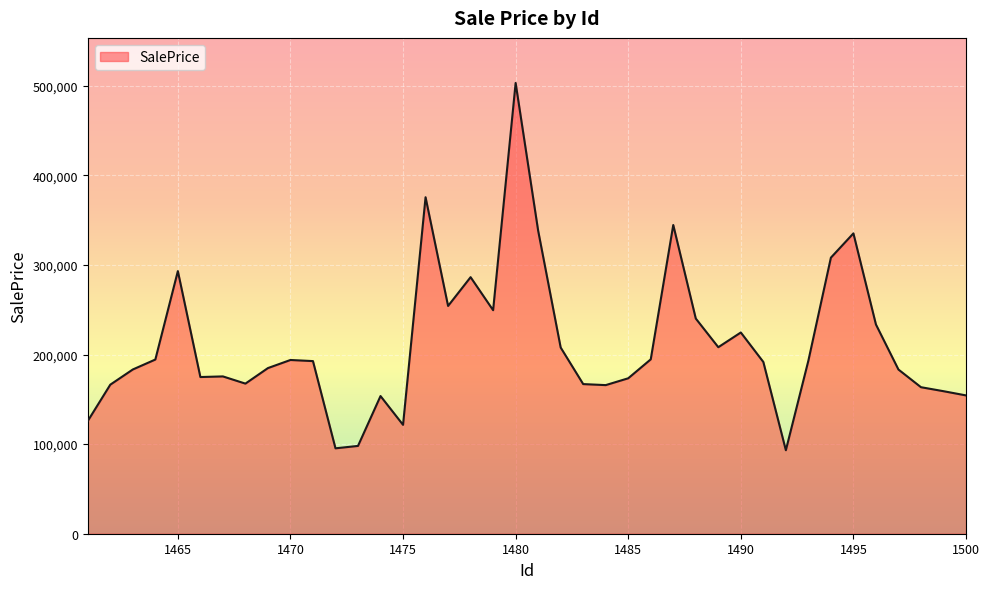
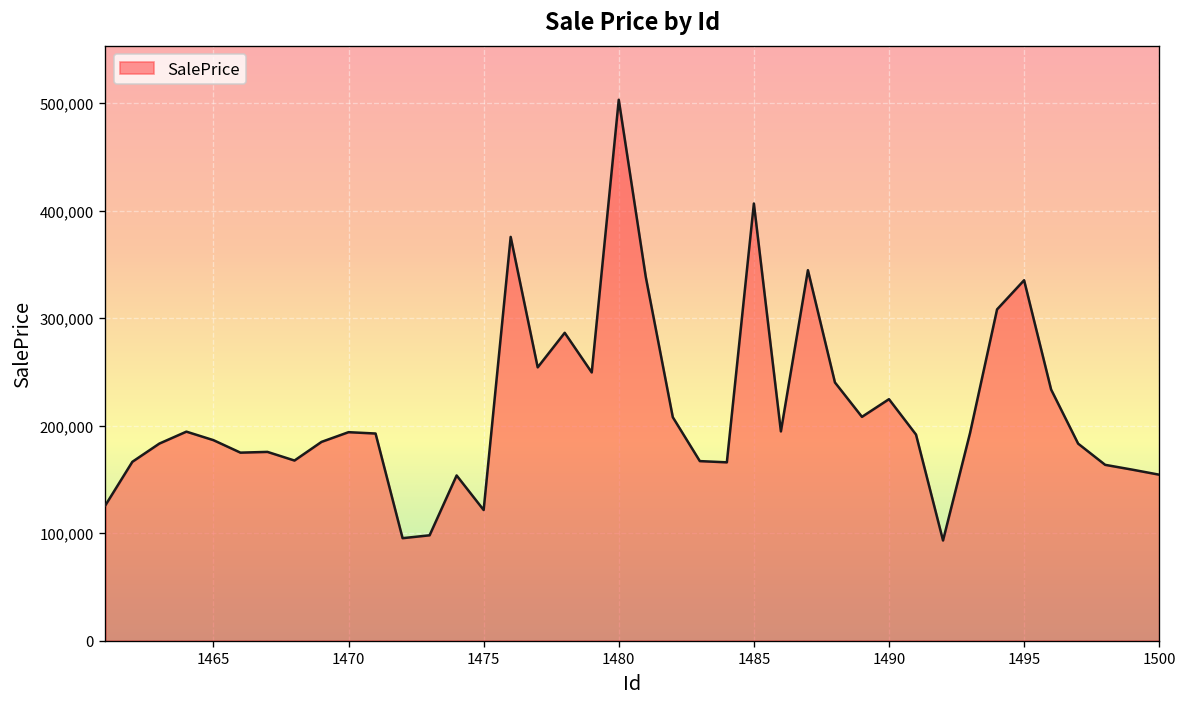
1465: 290,000 -> 190,000
1485: 170,000 -> 410,000
